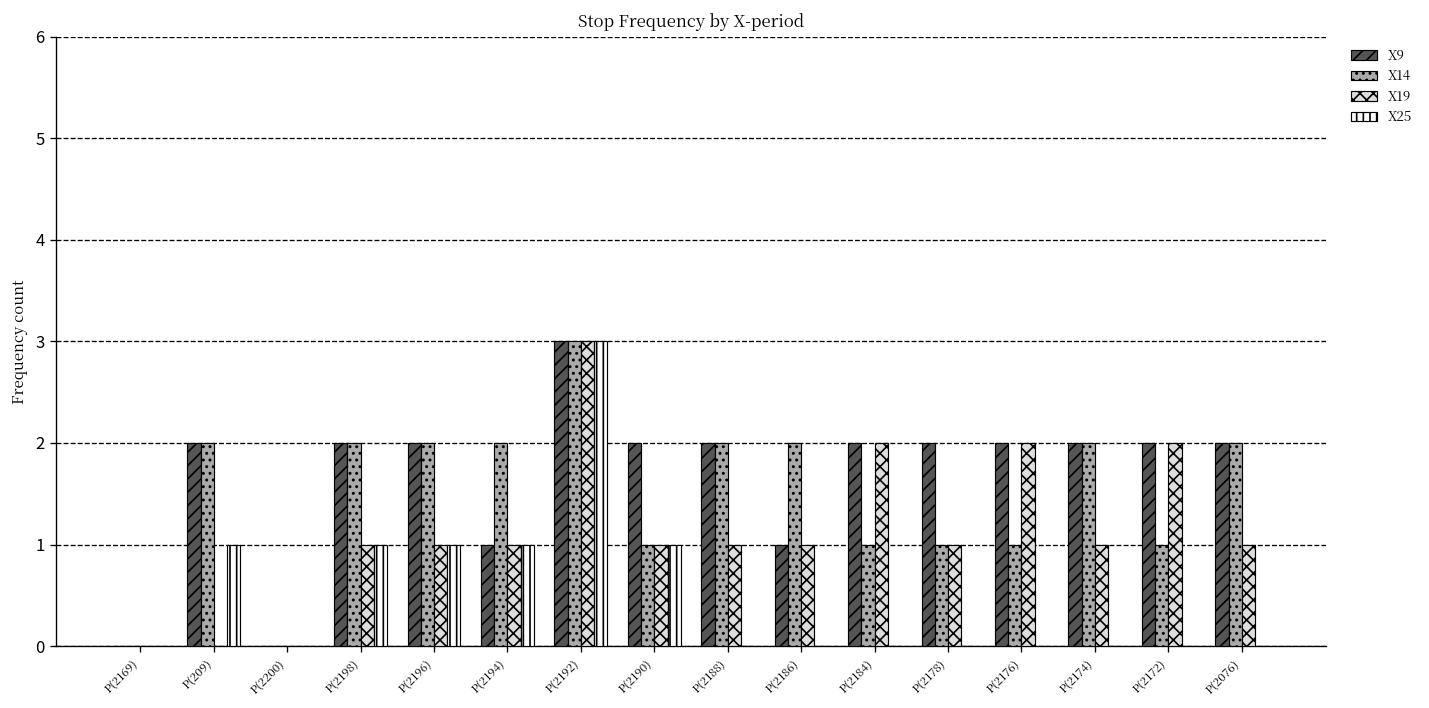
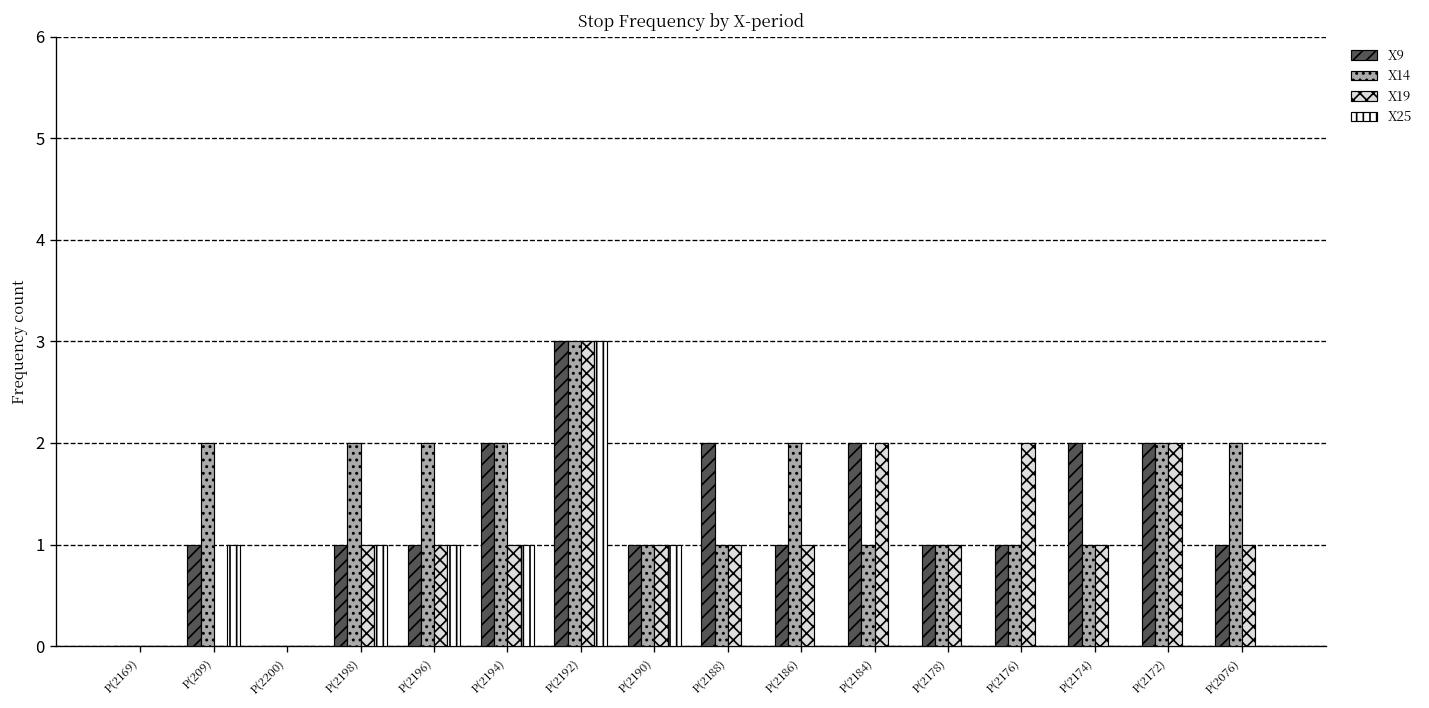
X9, P(209): 2 -> 1
X9, P(2198): 2 -> 1
X9, P(2196): 2 -> 1
X9, P(2194): 1 -> 2
X9, P(2190): 2 -> 1
X14, P(2188): 2 -> 1
X9, P(2178): 2 -> 1
X9, P(2176): 2 -> 1
X14, P(2174): 2 -> 1
X14, P(2172): 1 -> 2
X9, P(2076): 2 -> 1
